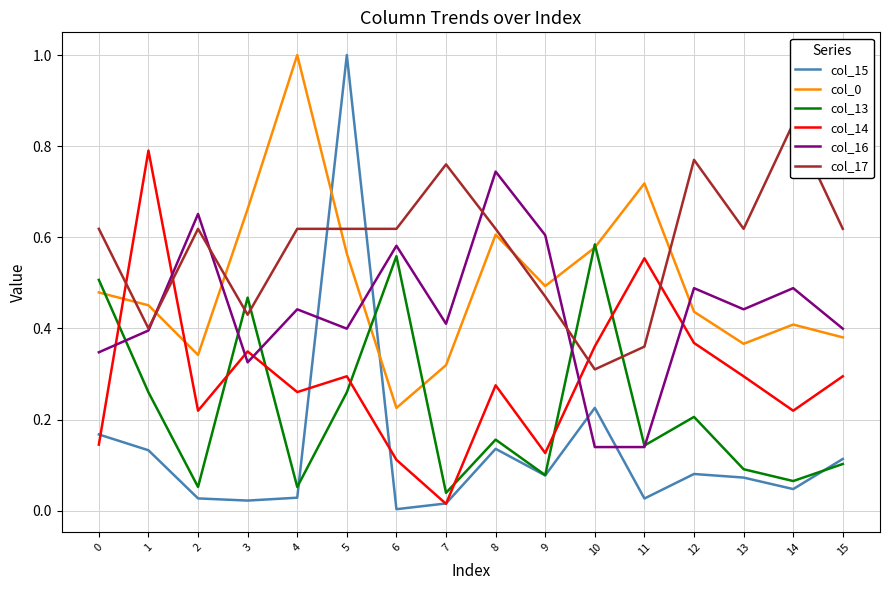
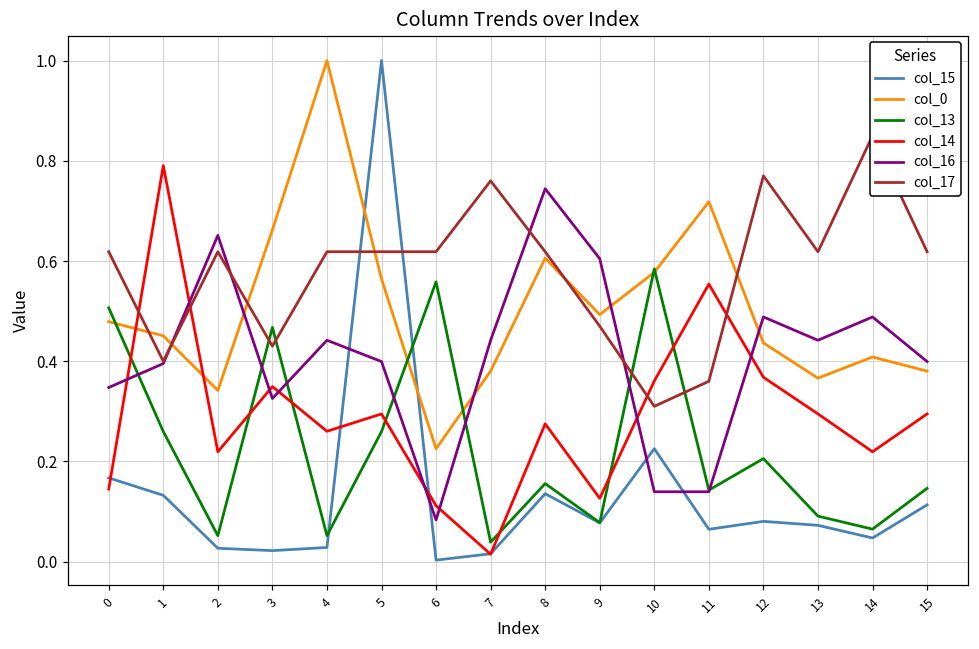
col_16, 6: 0.58 -> 0.08
col_0, 7: 0.32 -> 0.38
col_16, 7: 0.41 -> 0.44
col_15, 11: 0.03 -> 0.06
col_13, 15: 0.10 -> 0.15
